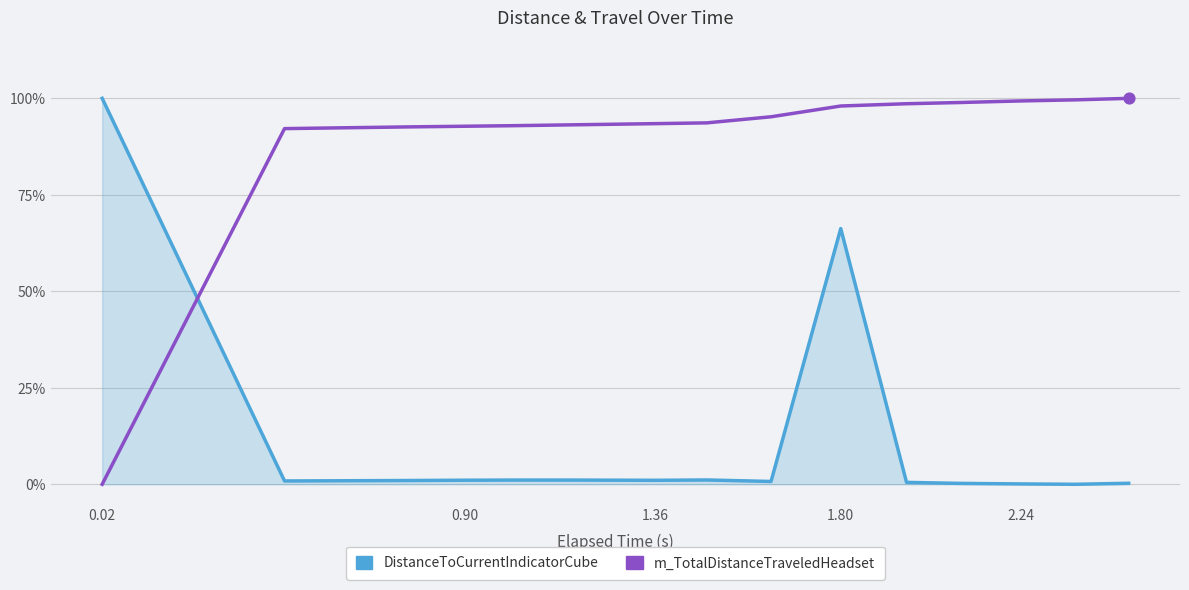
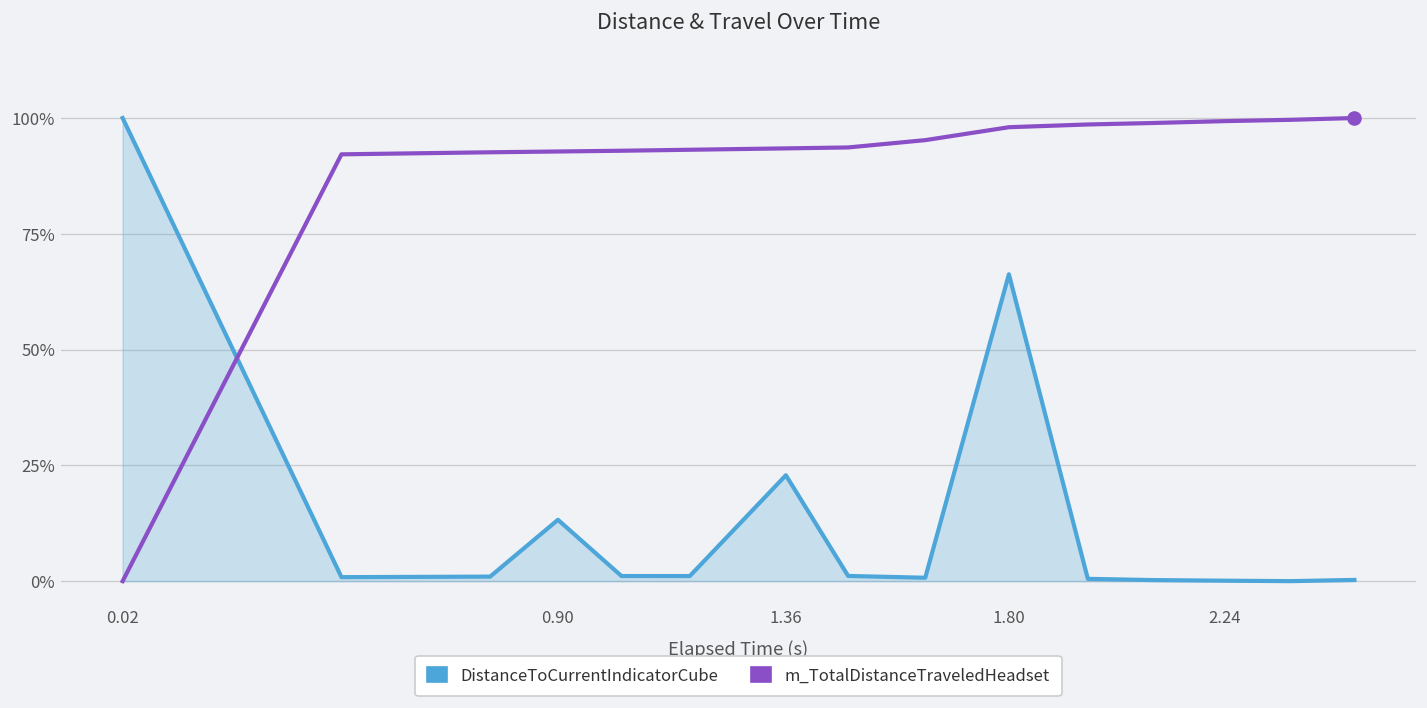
DistanceToCurrentIndicatorCube, 0.90: 1% -> 13%
DistanceToCurrentIndicatorCube, 1.36: 1% -> 23%
